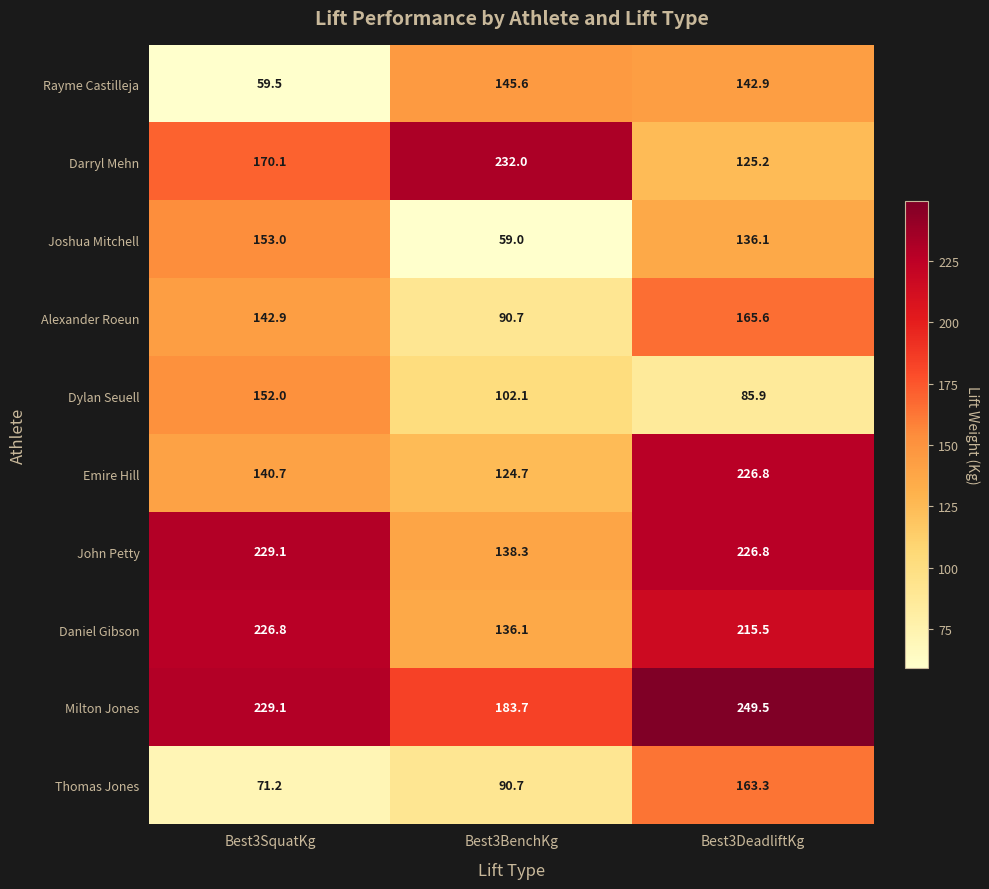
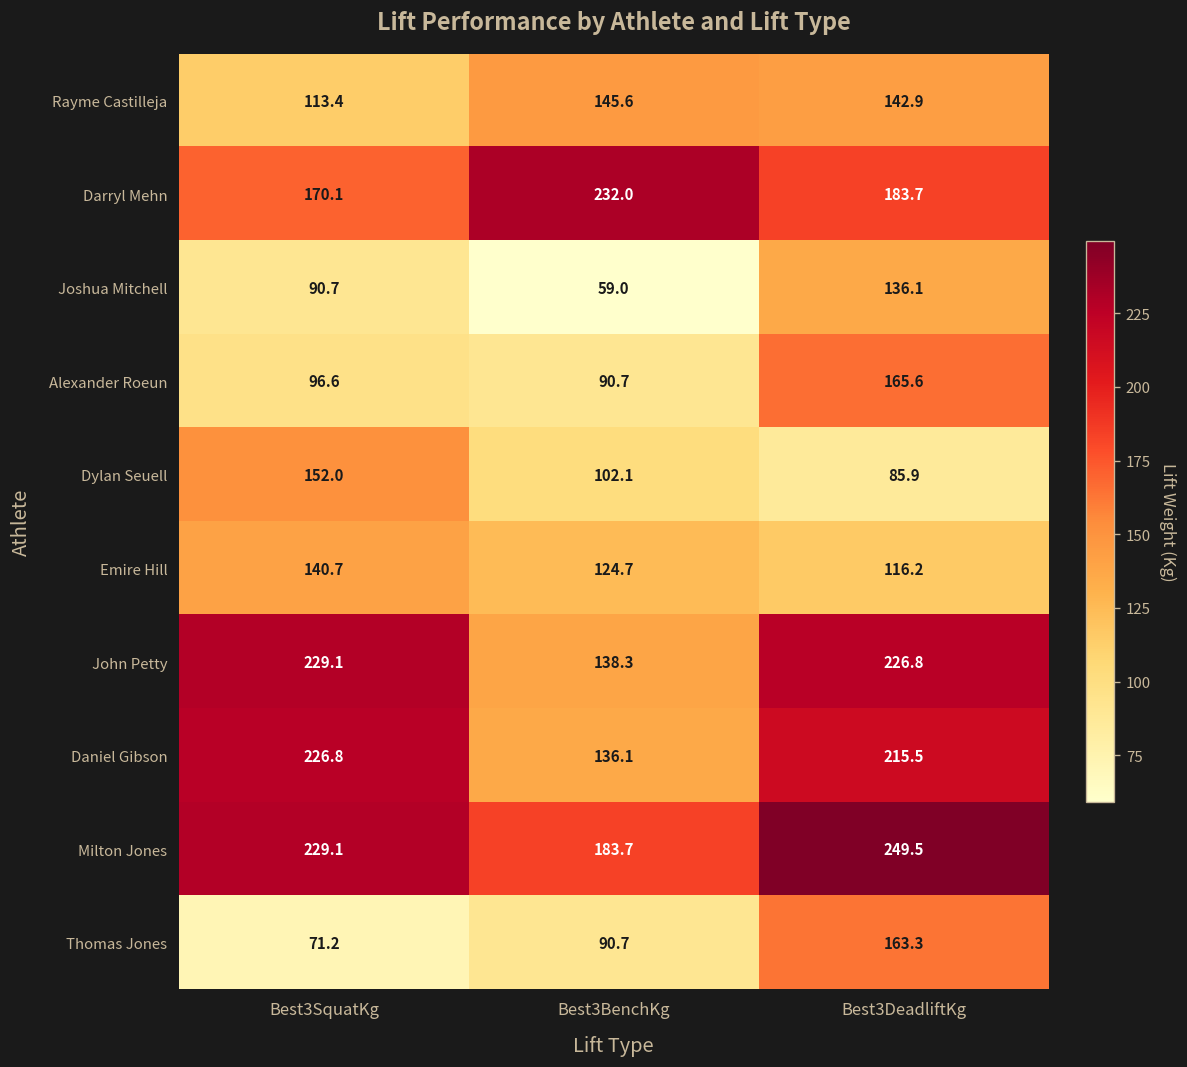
Rayme Castilleja, Best3SquatKg: 59.5 -> 113.4
Darryl Mehn, Best3DeadliftKg: 125.2 -> 183.7
Joshua Mitchell, Best3SquatKg: 153.0 -> 90.7
Alexander Roeun, Best3SquatKg: 142.9 -> 96.6
Emire Hill, Best3DeadliftKg: 226.8 -> 116.2
